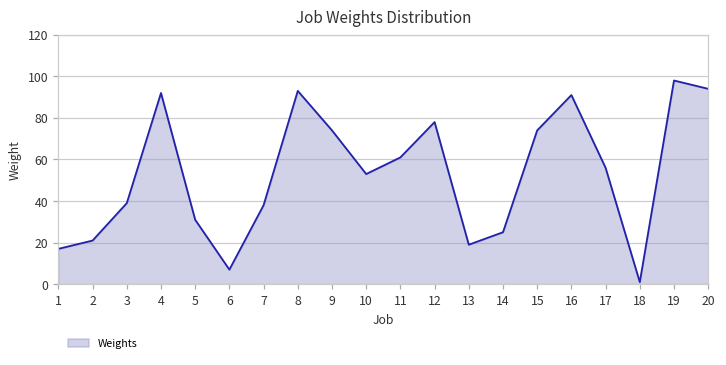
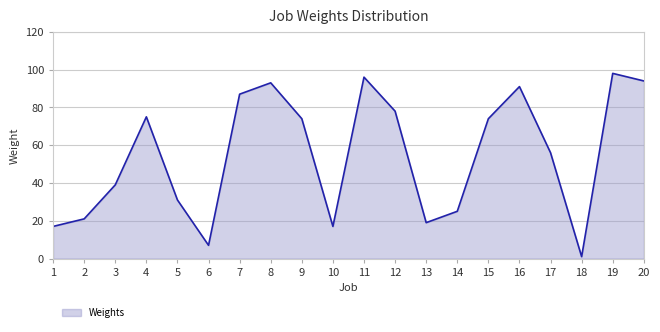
4: 92 -> 75
7: 38 -> 87
10: 53 -> 17
11: 61 -> 96
